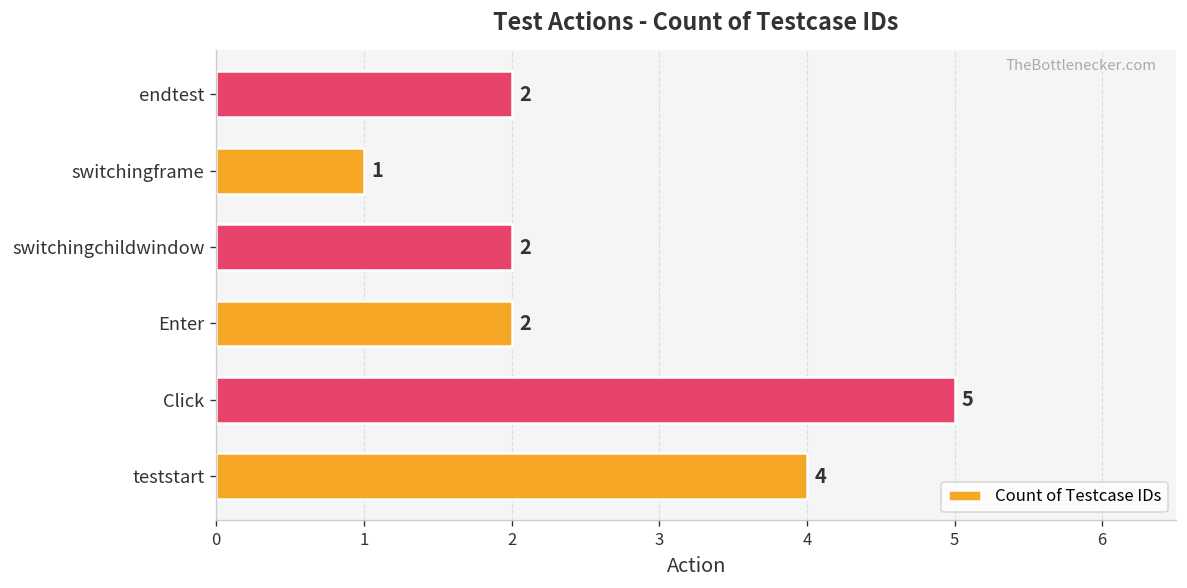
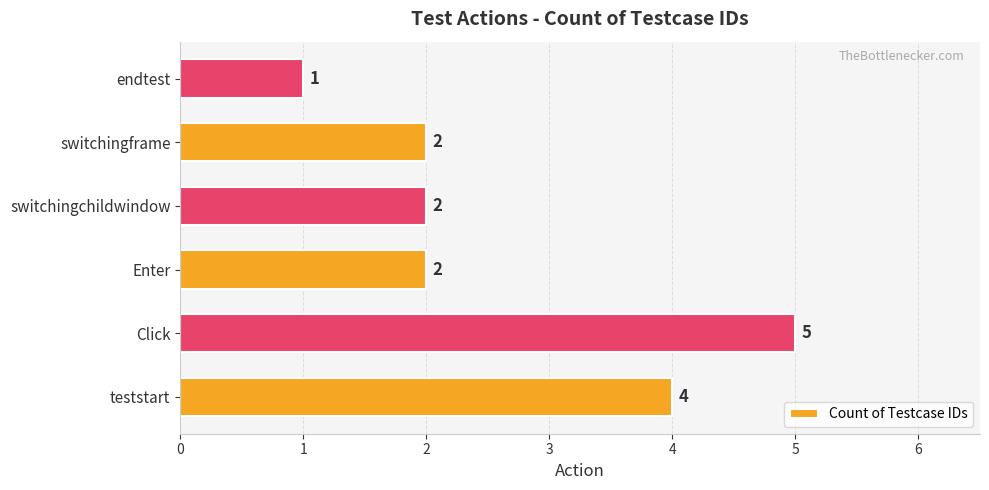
endtest: 2 -> 1
switchingframe: 1 -> 2
